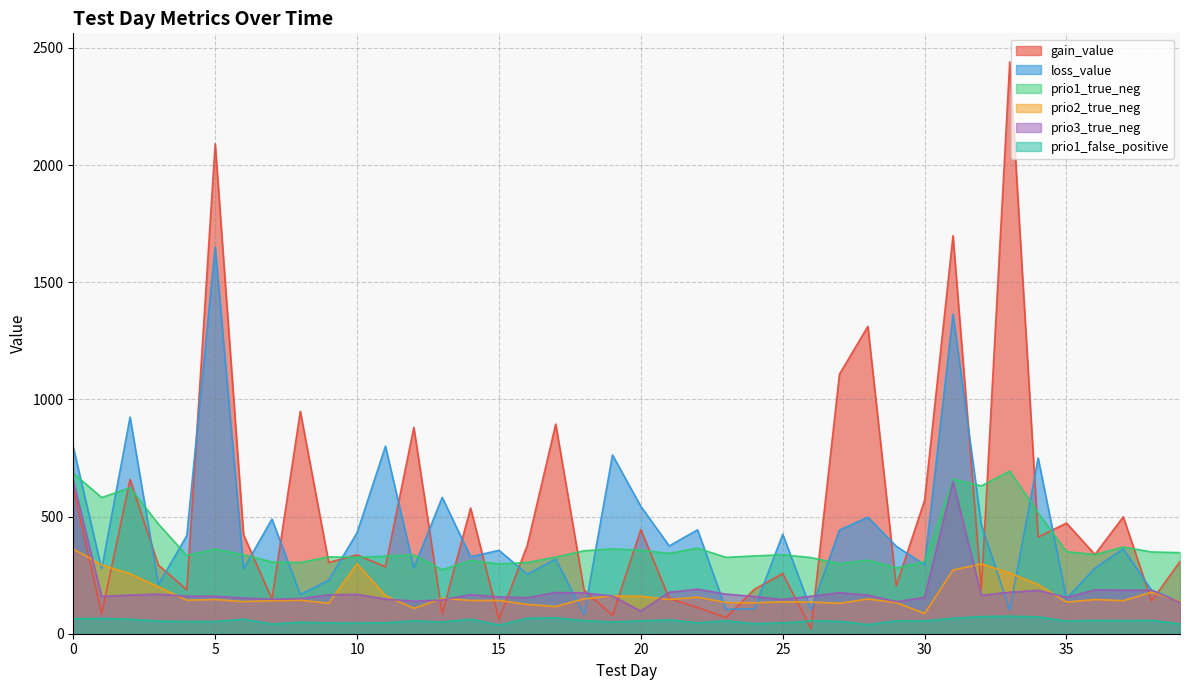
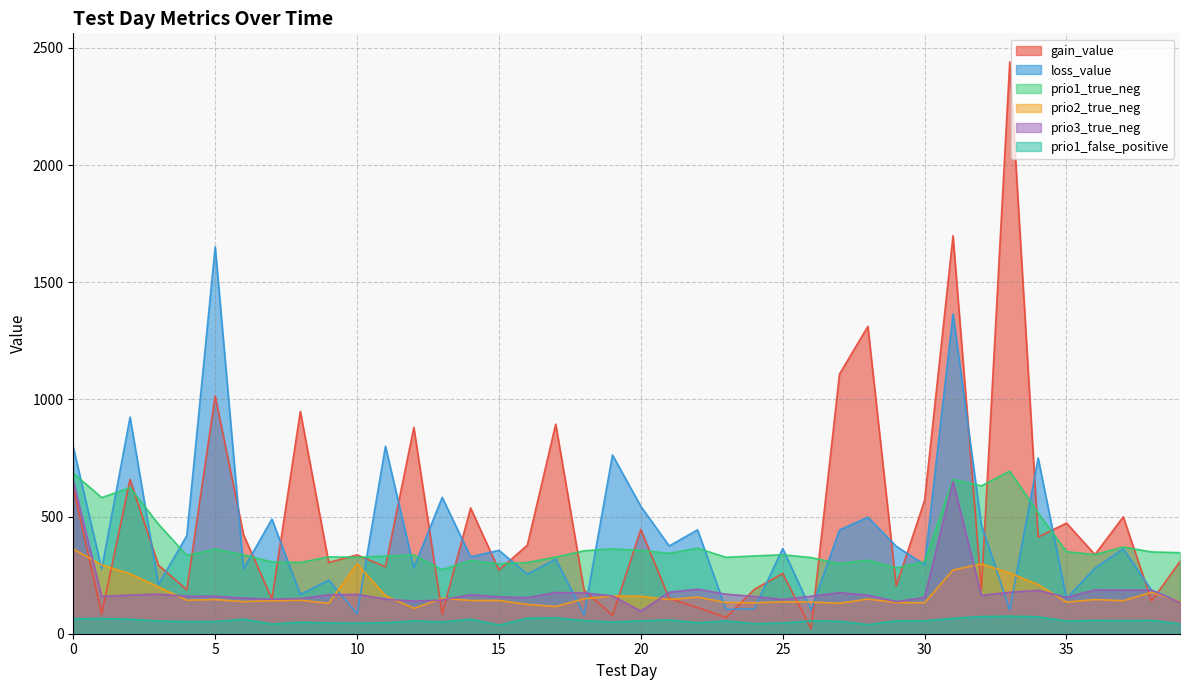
gain_value, 5: 2090 -> 1010
loss_value, 10: 430 -> 90
gain_value, 15: 60 -> 270
loss_value, 25: 420 -> 360
prio2_true_neg, 30: 90 -> 130
